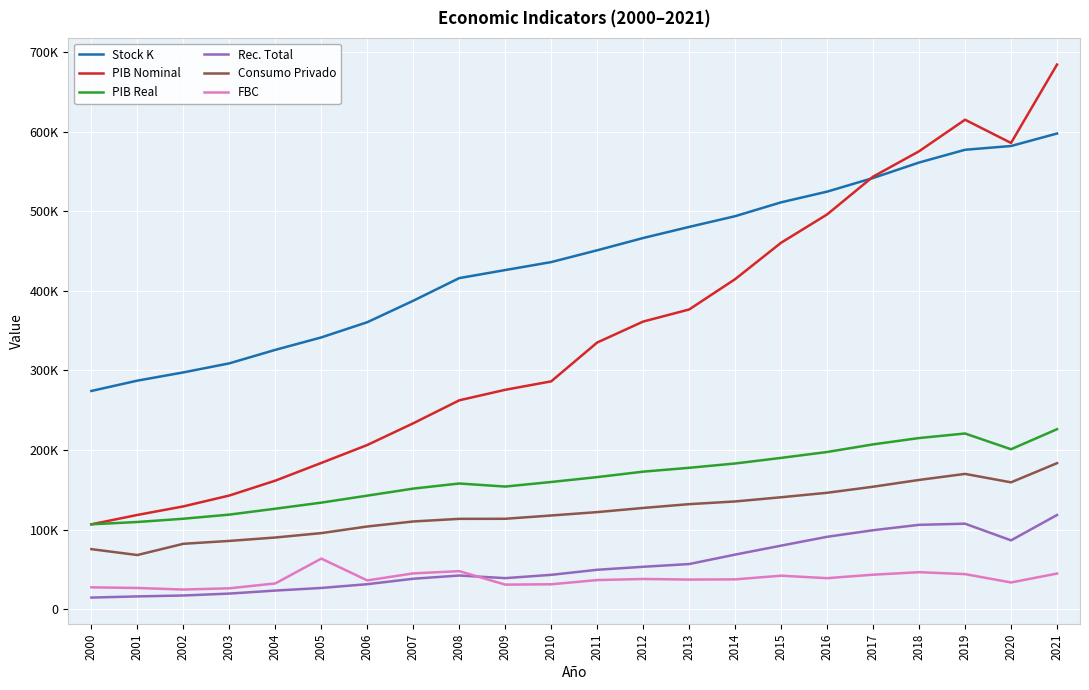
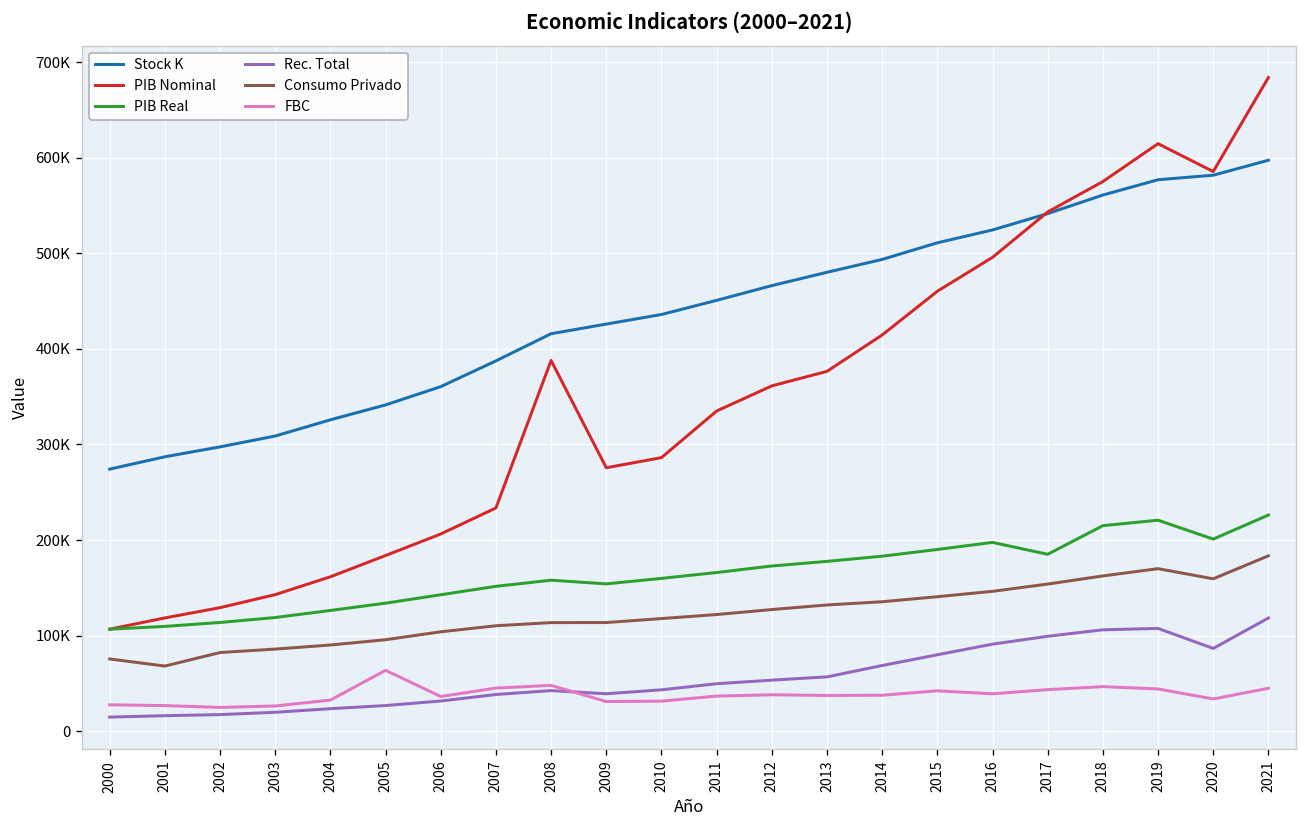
PIB Nominal, 2008: 260000 -> 390000
PIB Real, 2017: 210000 -> 190000
